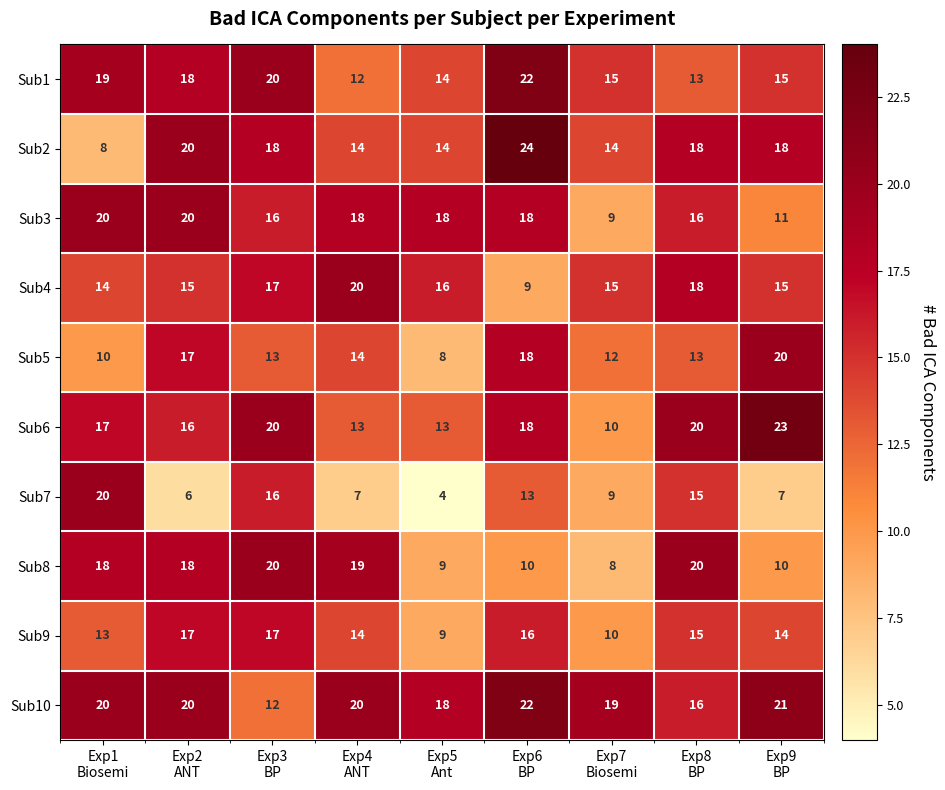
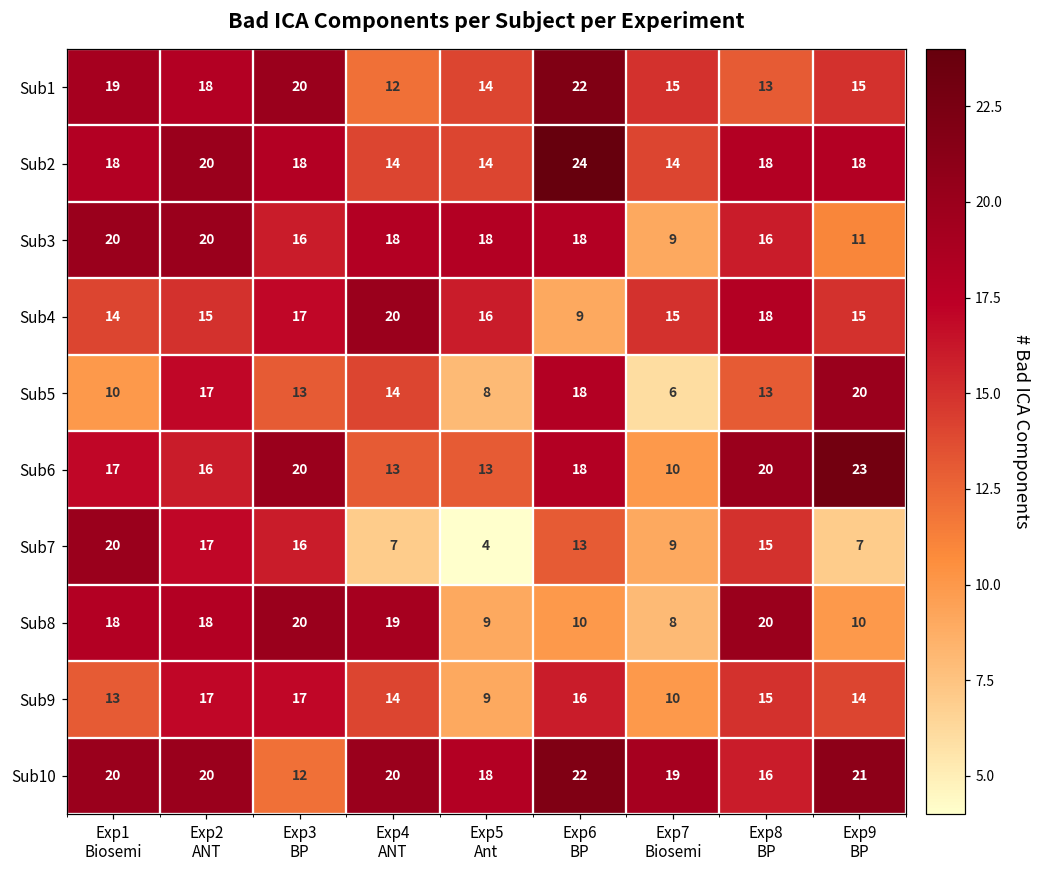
Sub2, Exp1 Biosemi: 8 -> 18
Sub5, Exp7 Biosemi: 12 -> 6
Sub7, Exp2 ANT: 6 -> 17
